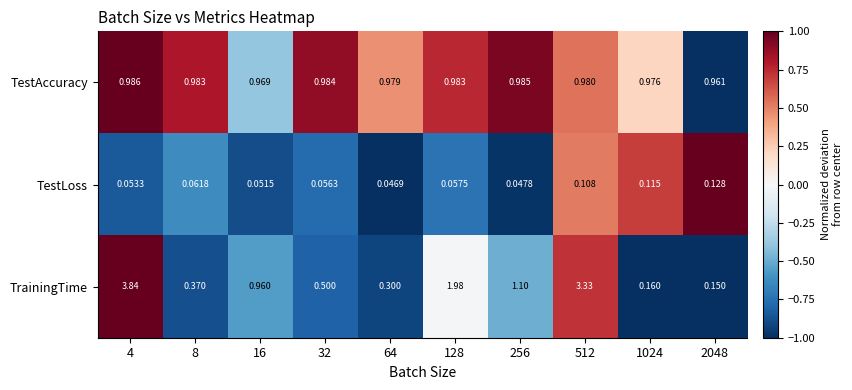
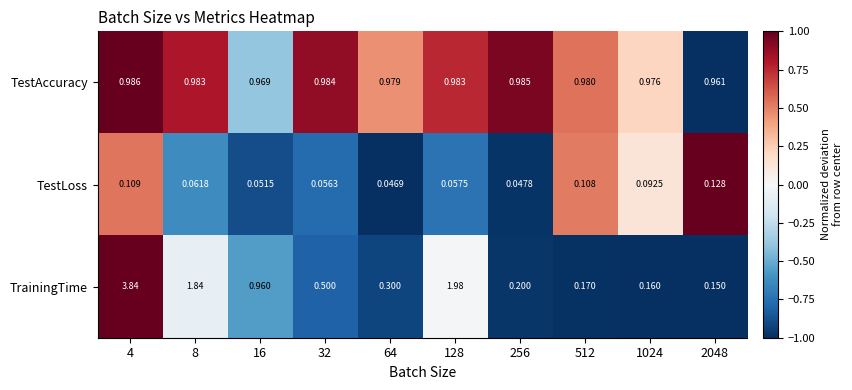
TestLoss, 4: 0.0533 -> 0.109
TestLoss, 1024: 0.115 -> 0.0925
TrainingTime, 8: 0.370 -> 1.84
TrainingTime, 256: 1.10 -> 0.200
TrainingTime, 512: 3.33 -> 0.170
